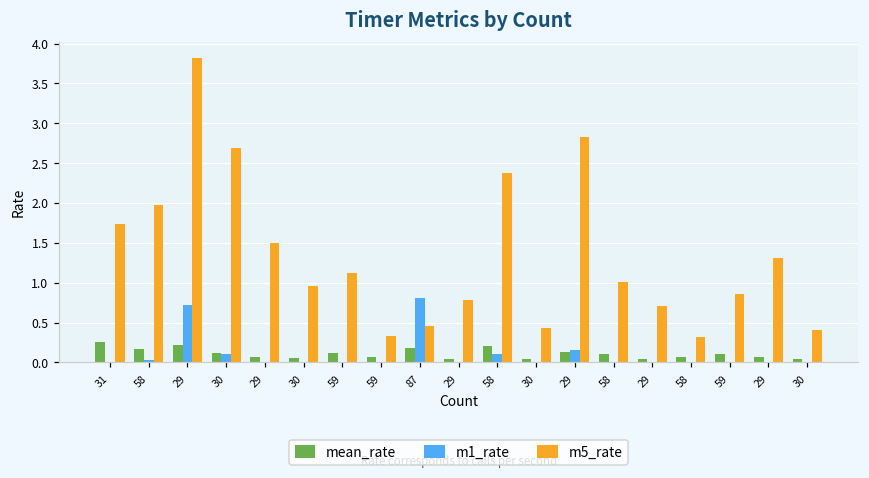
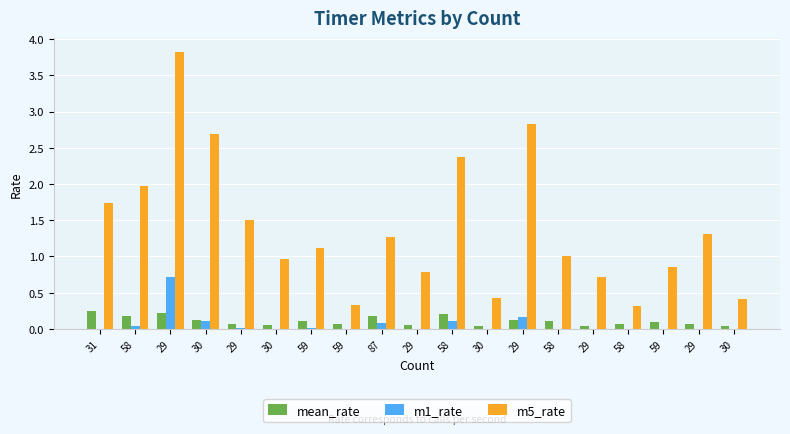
m1_rate, 87: 0.8 -> 0.1
m5_rate, 87: 0.5 -> 1.3
